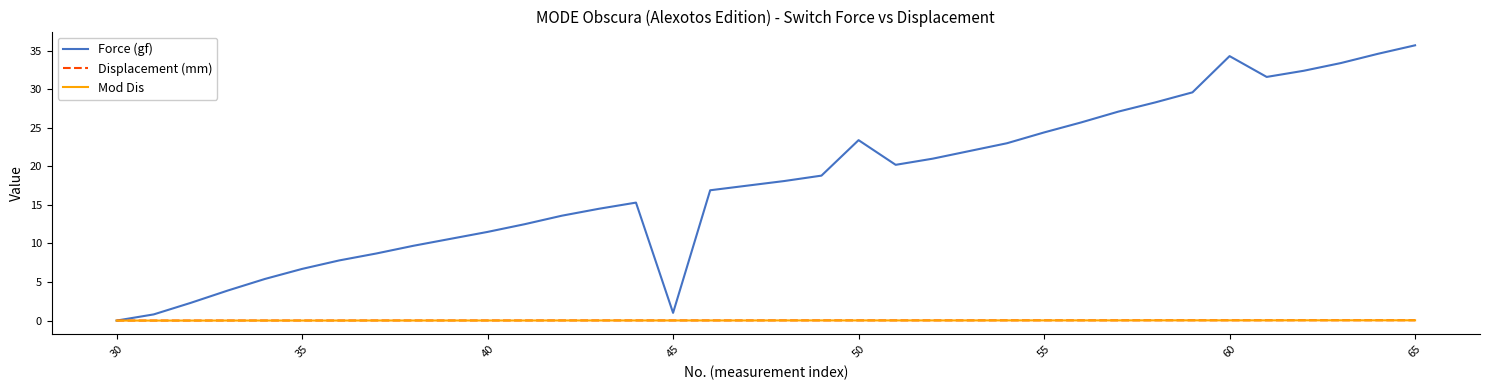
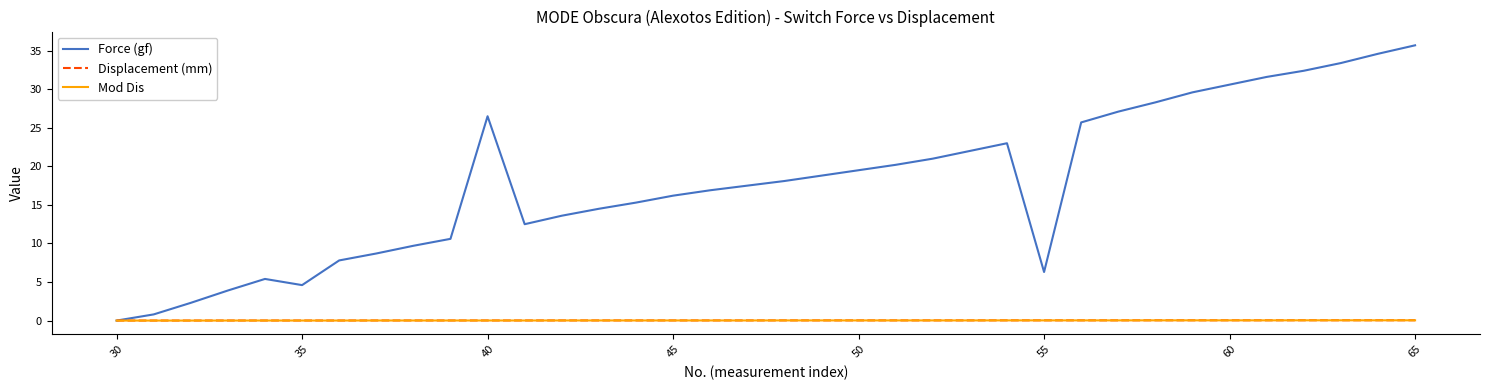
Force (gf), 35: 7 -> 5
Force (gf), 40: 12 -> 27
Force (gf), 45: 1 -> 16
Force (gf), 50: 23 -> 20
Force (gf), 55: 24 -> 6
Force (gf), 60: 34 -> 31
